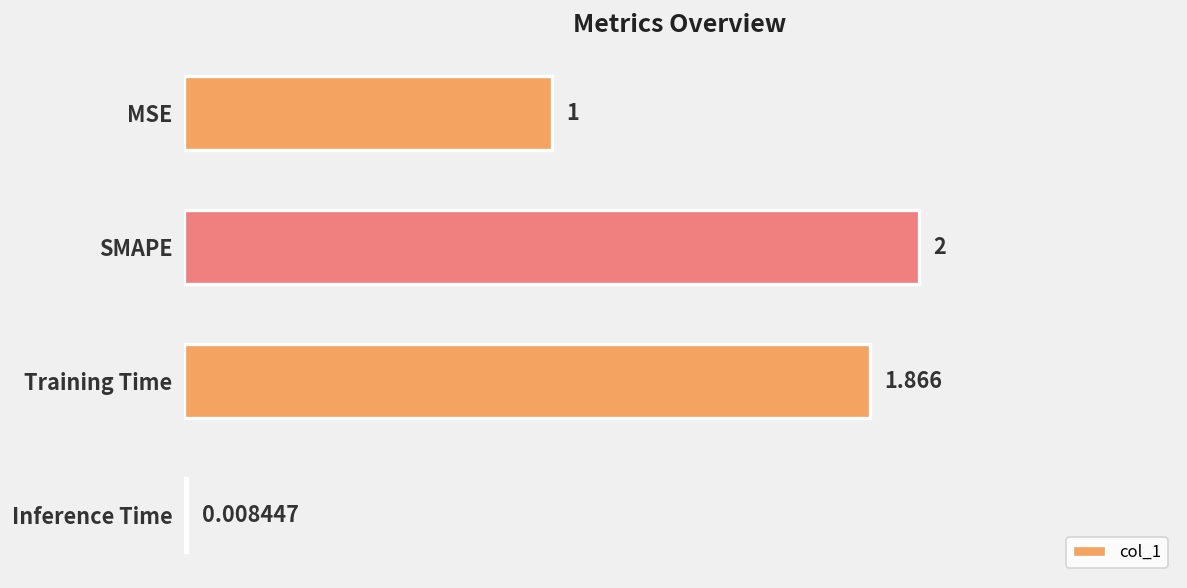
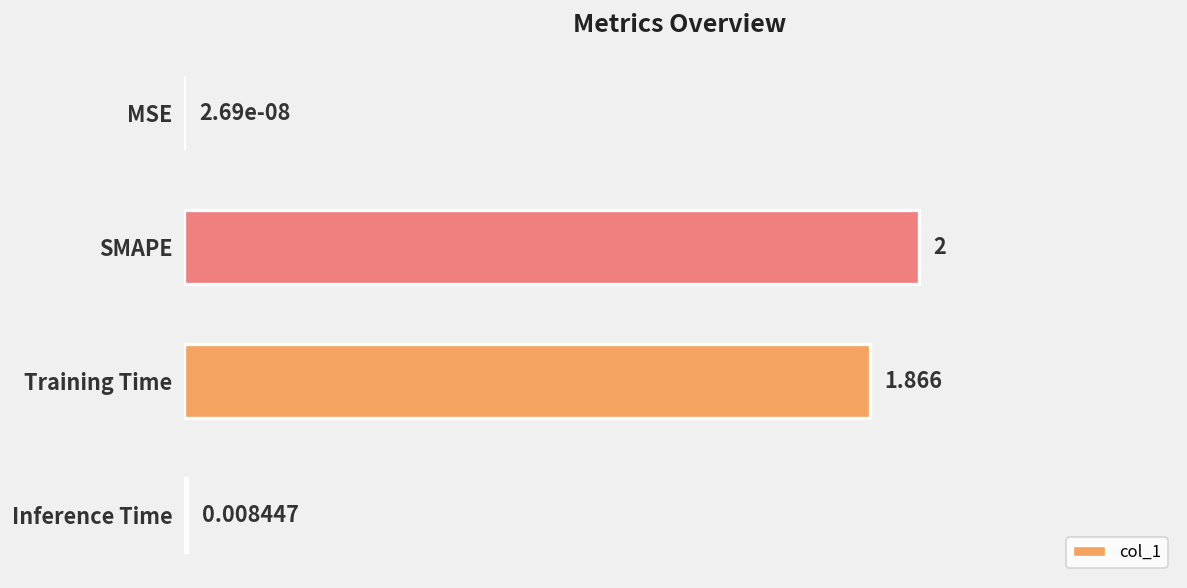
MSE: 1 -> 2.69e-08
